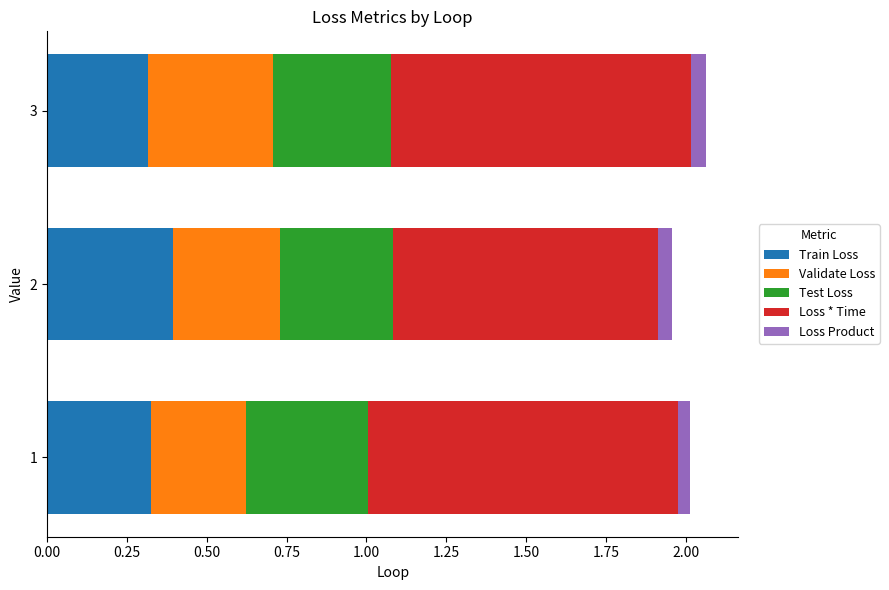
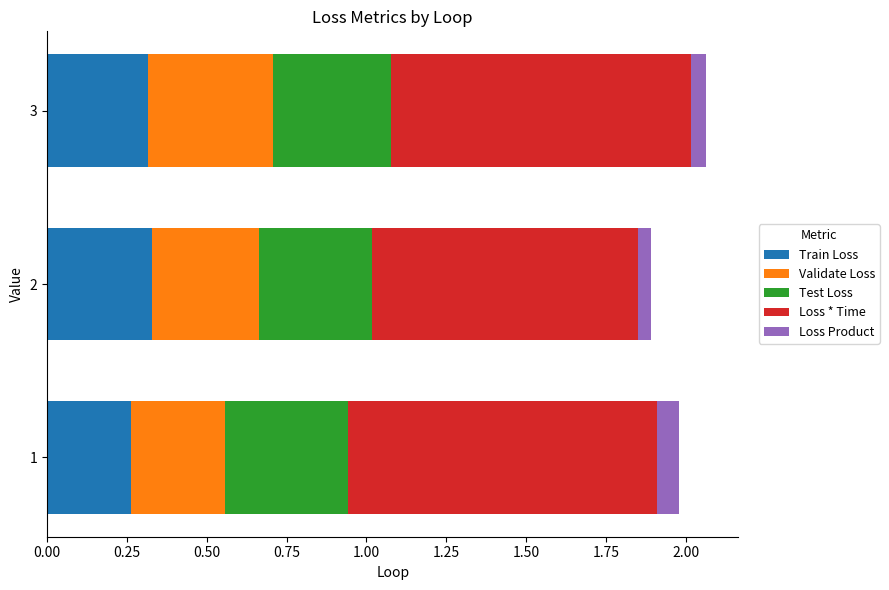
Train Loss, 2: 0.39 -> 0.33
Train Loss, 1: 0.33 -> 0.26
Loss Product, 1: 0.04 -> 0.07
